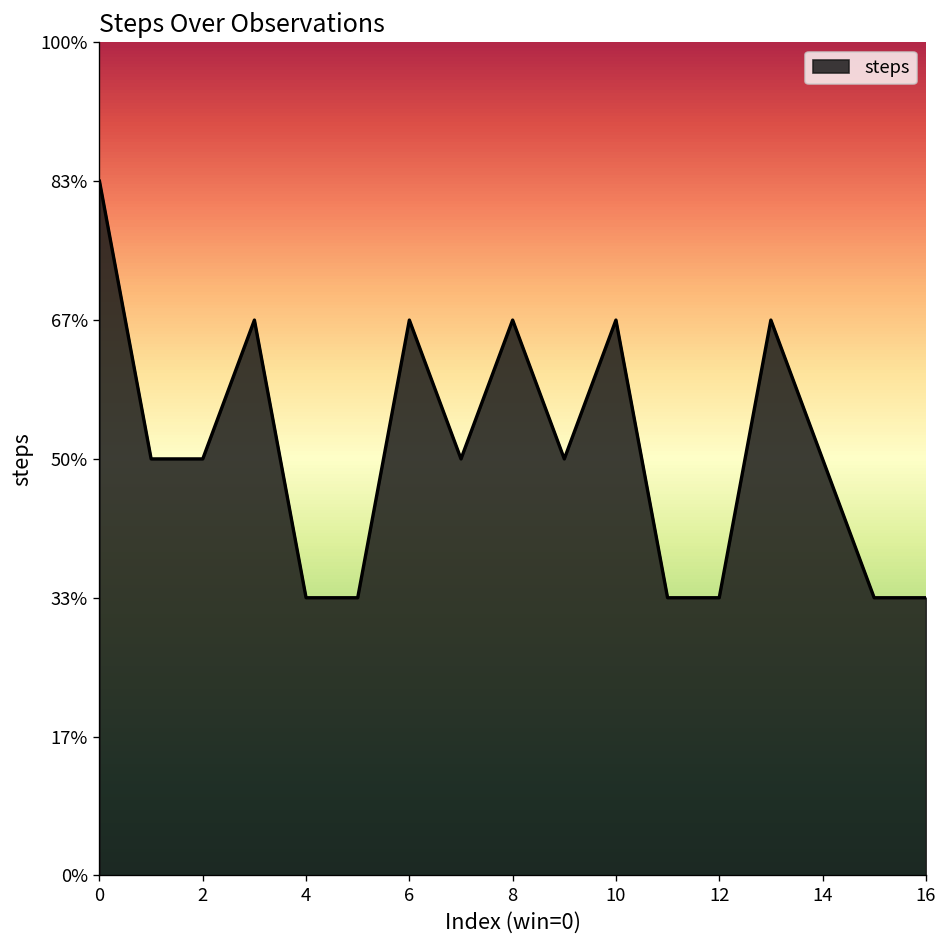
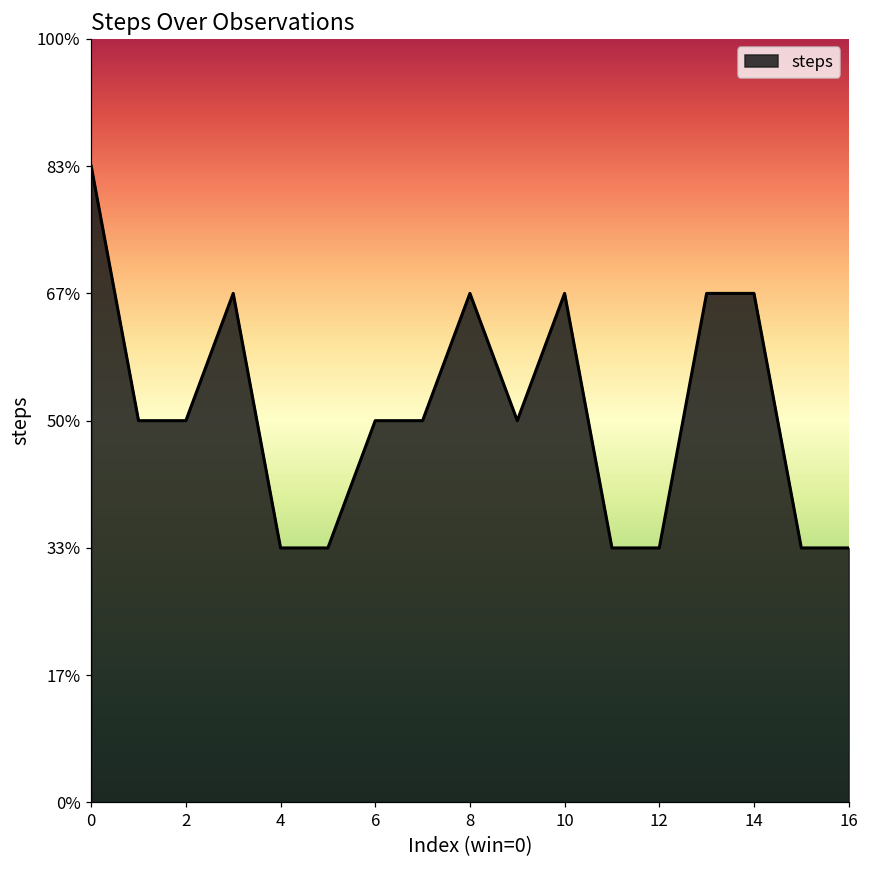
6: 67% -> 50%
14: 50% -> 67%
